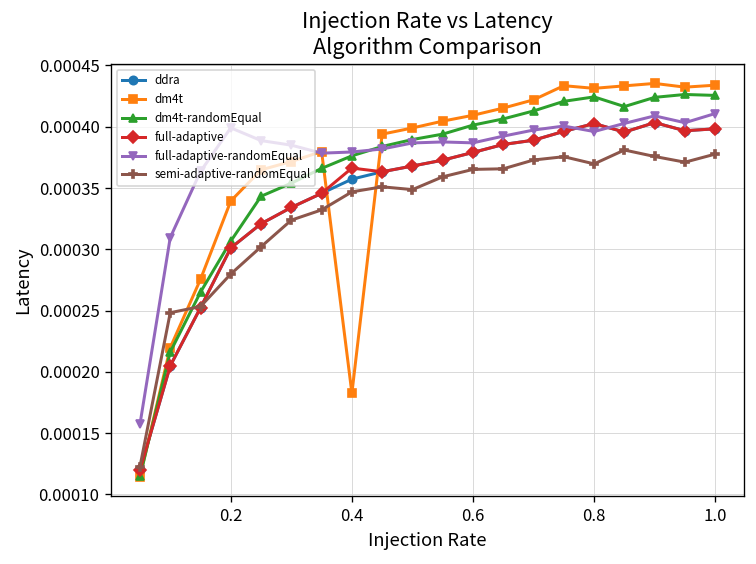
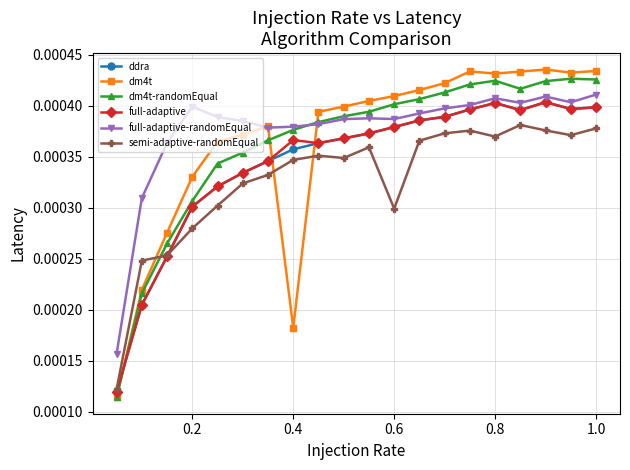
dm4t, 0.2: 0.000339 -> 0.000330
semi-adaptive-randomEqual, 0.6: 0.000365 -> 0.000299
full-adaptive-randomEqual, 0.8: 0.000396 -> 0.000407
